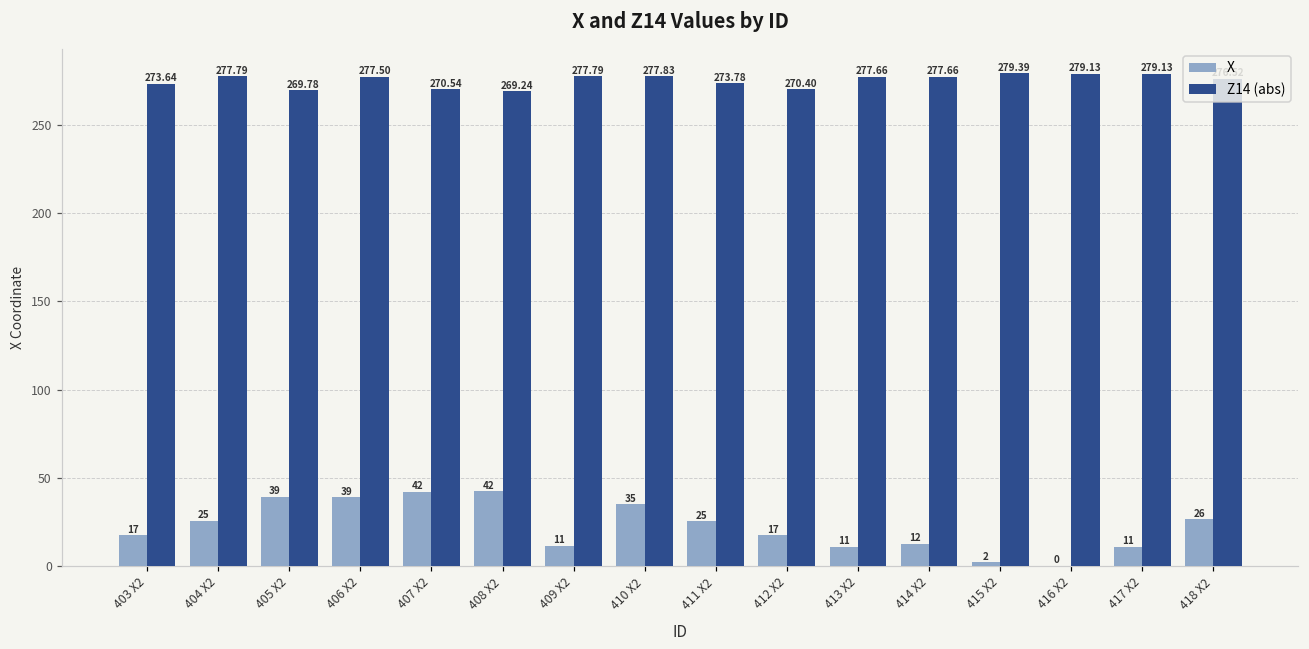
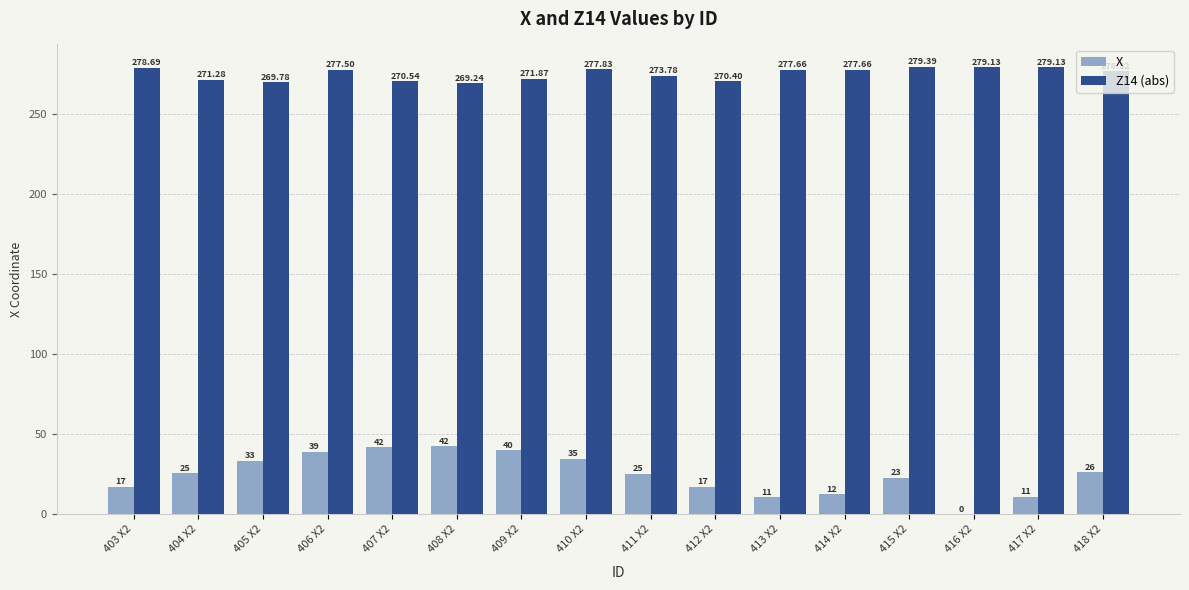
Z14 (abs), 403 X2: 273.64 -> 278.69
Z14 (abs), 404 X2: 277.79 -> 271.28
X, 405 X2: 39 -> 33
X, 409 X2: 11 -> 40
Z14 (abs), 409 X2: 277.79 -> 271.87
X, 415 X2: 2 -> 23
